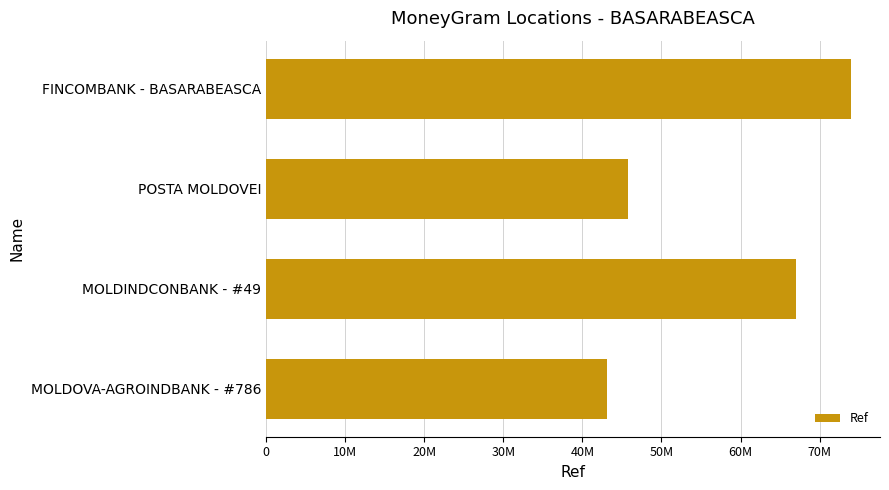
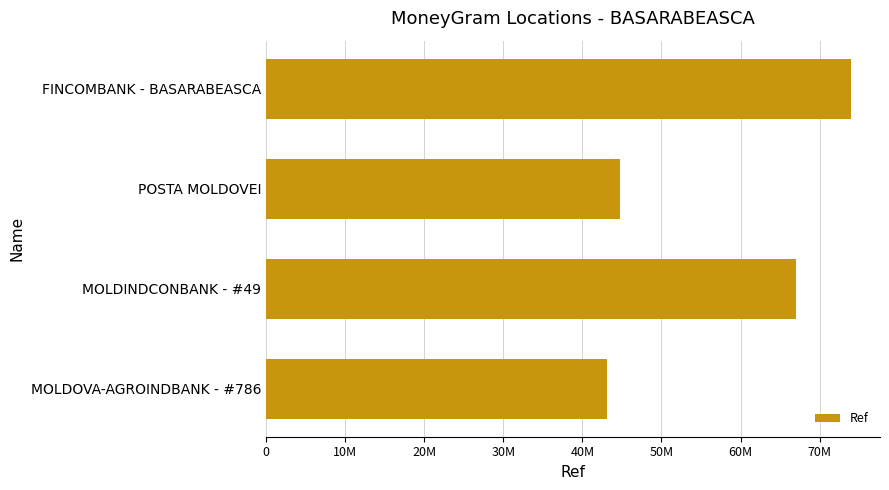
POSTA MOLDOVEI: 46000000 -> 45000000
